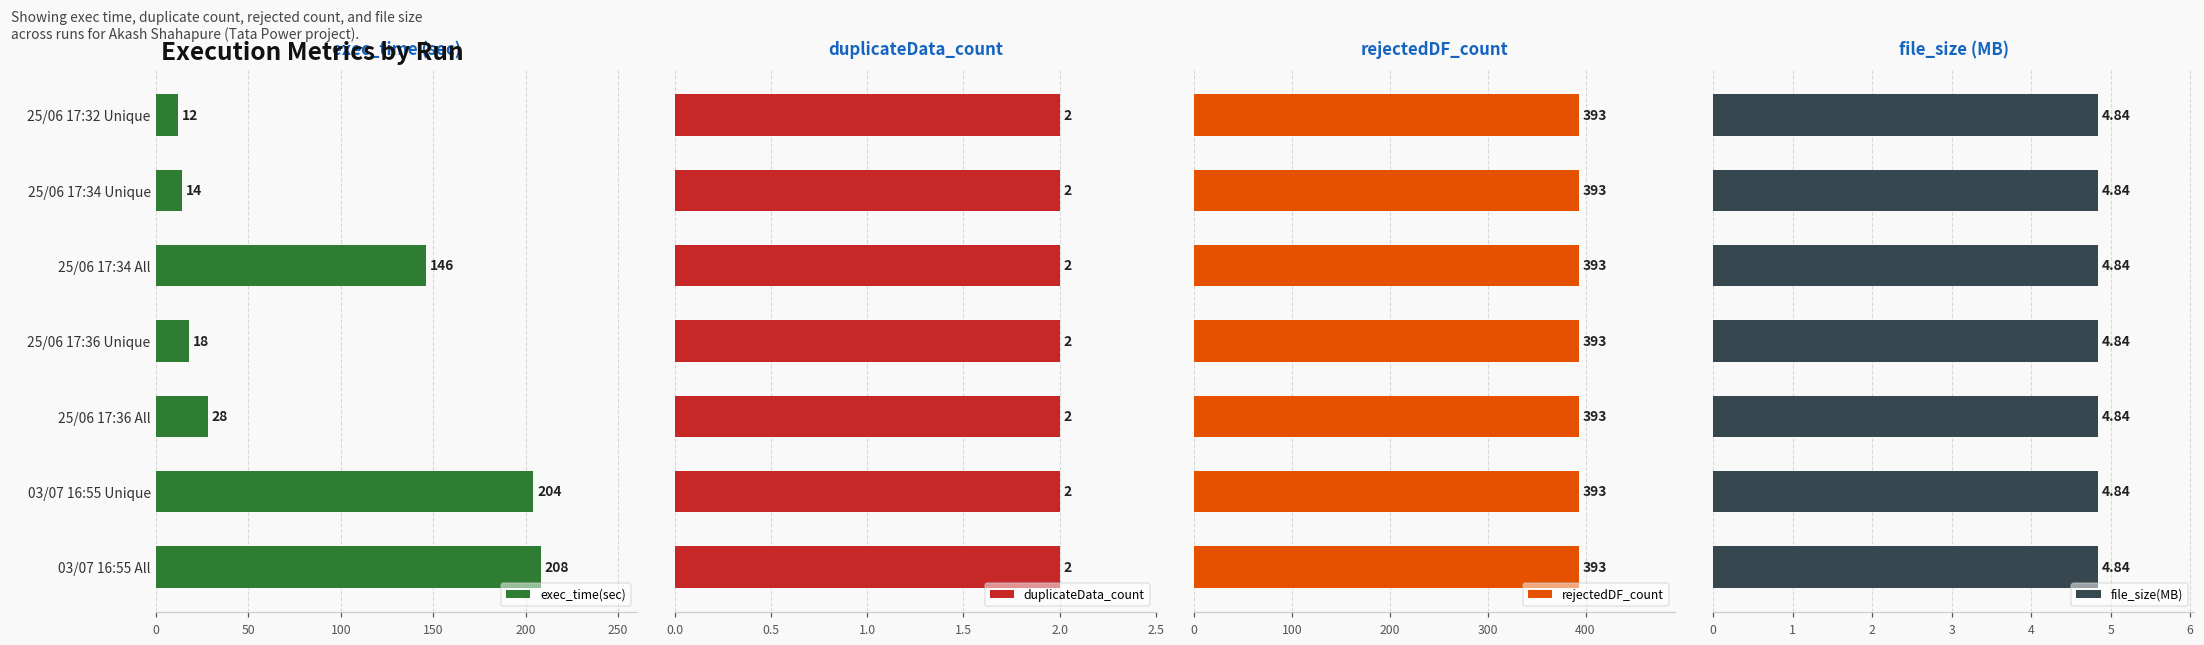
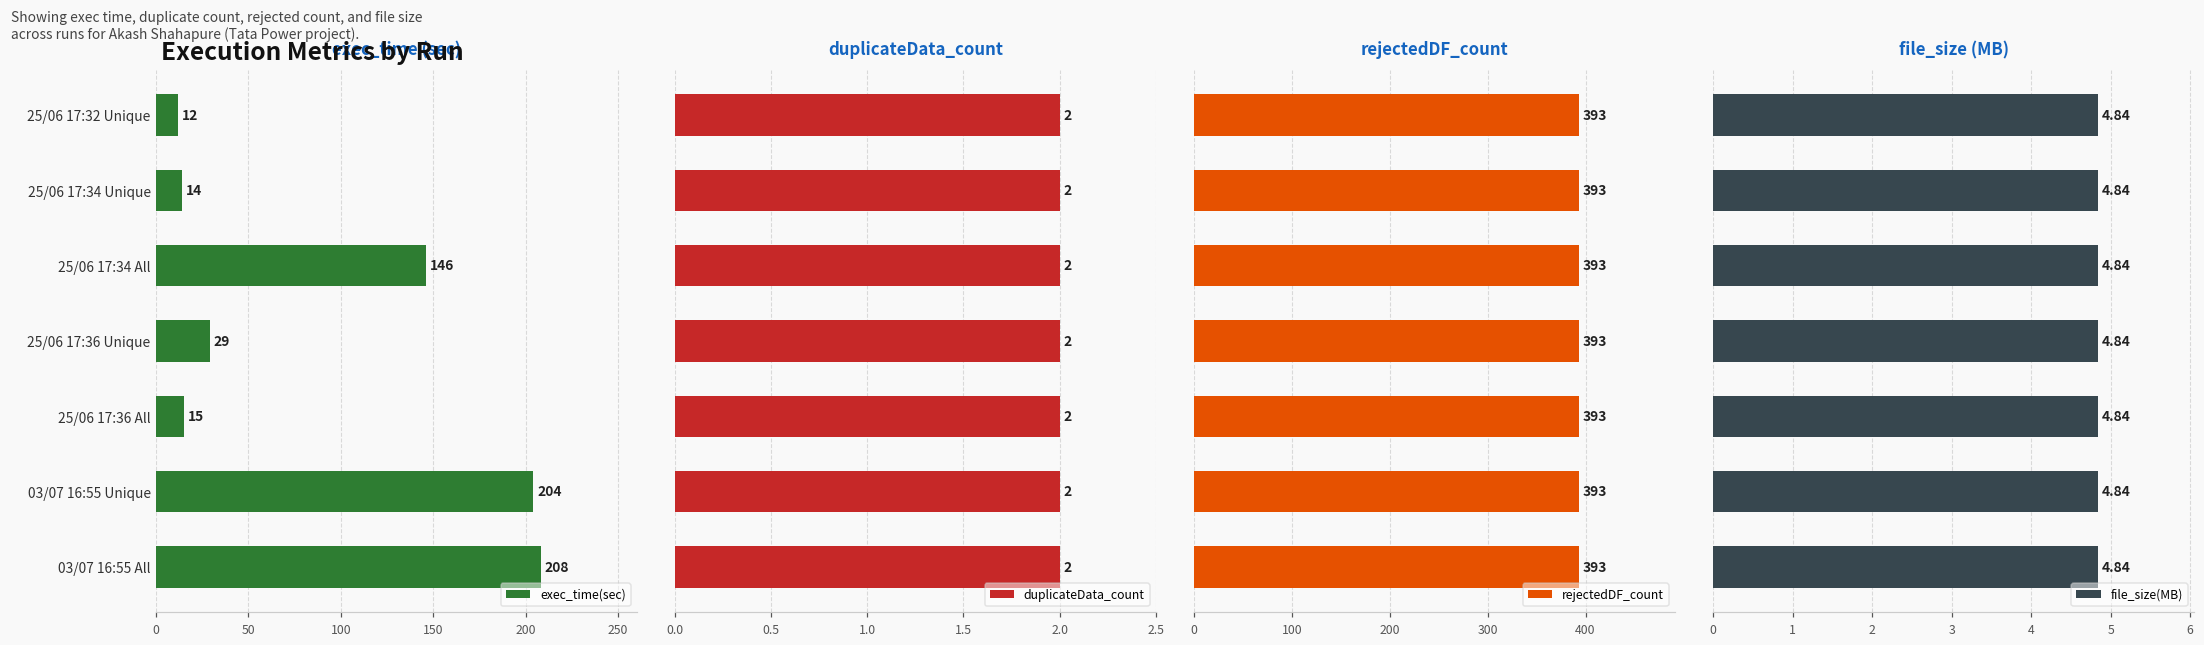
exec_time (sec), 25/06 17:36 Unique: 18 -> 29
exec_time (sec), 25/06 17:36 All: 28 -> 15
